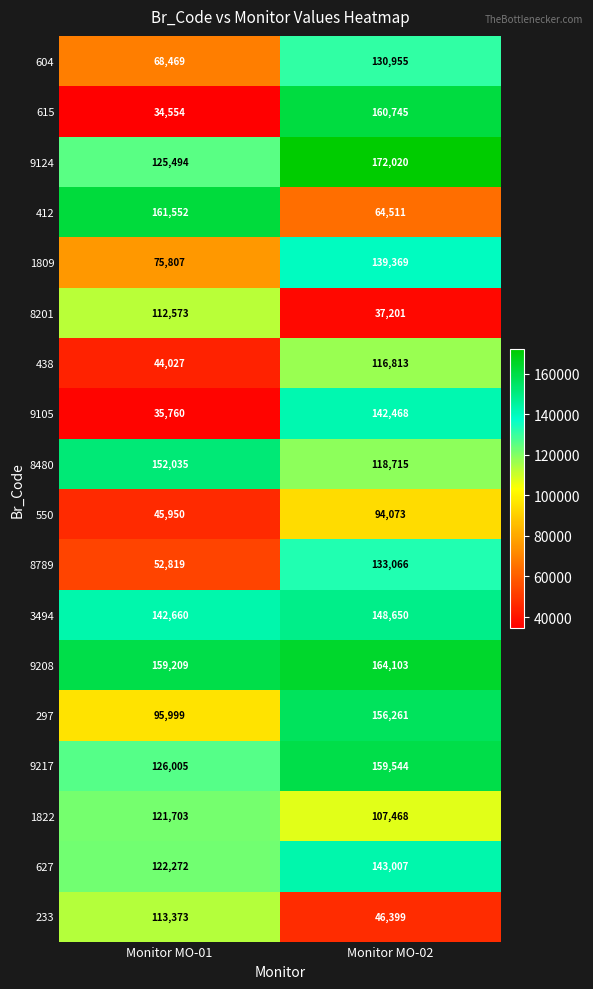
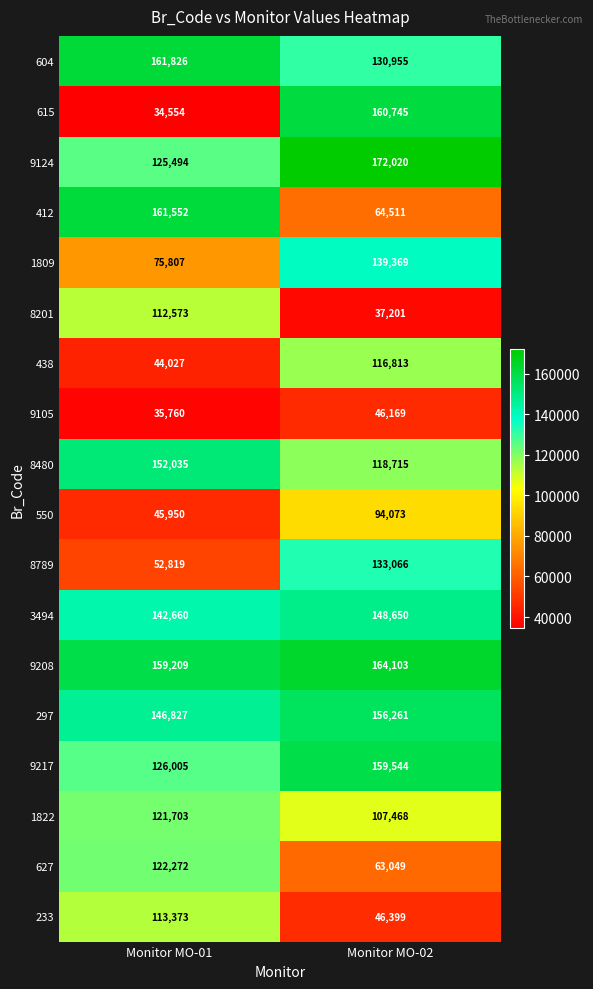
604, Monitor MO-01: 68,469 -> 161,826
9105, Monitor MO-02: 142,468 -> 46,169
297, Monitor MO-01: 95,999 -> 146,827
627, Monitor MO-02: 143,007 -> 63,049
